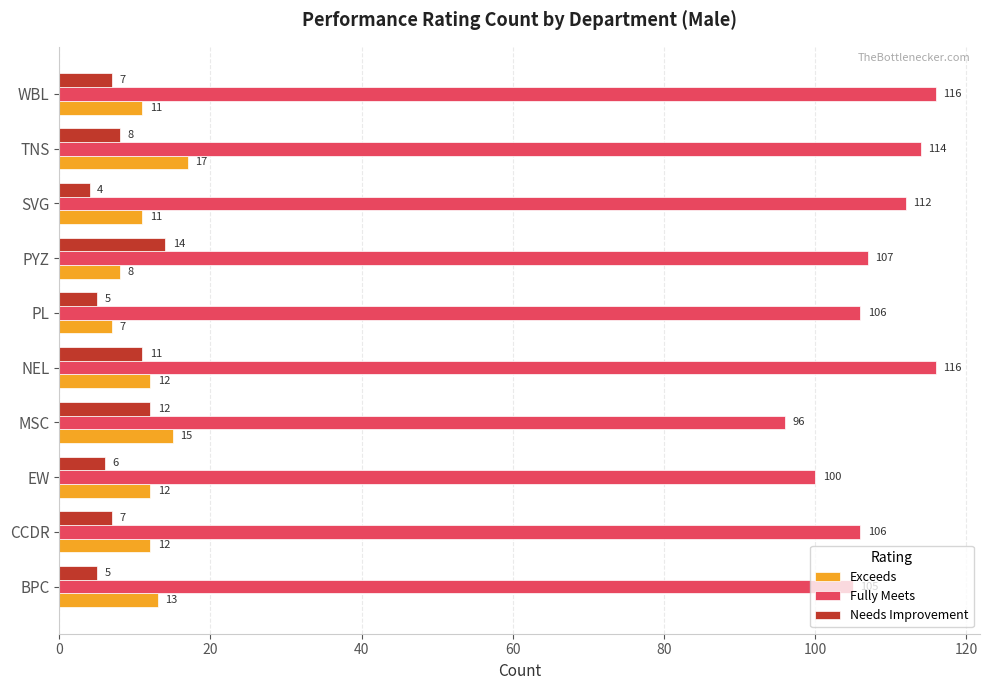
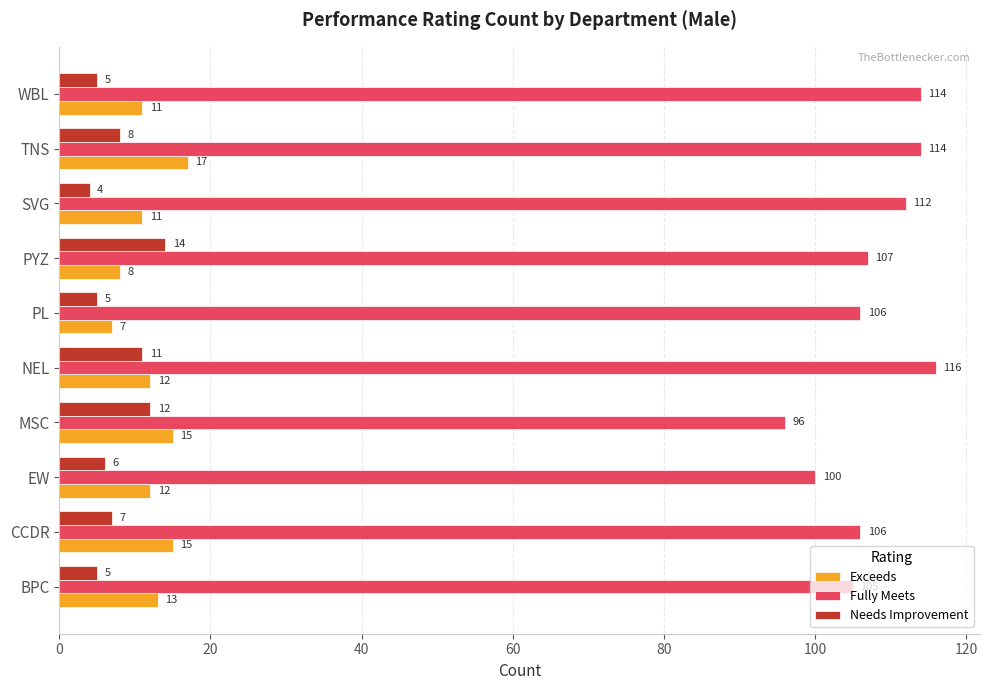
Needs Improvement, WBL: 7 -> 5
Fully Meets, WBL: 116 -> 114
Exceeds, CCDR: 12 -> 15
